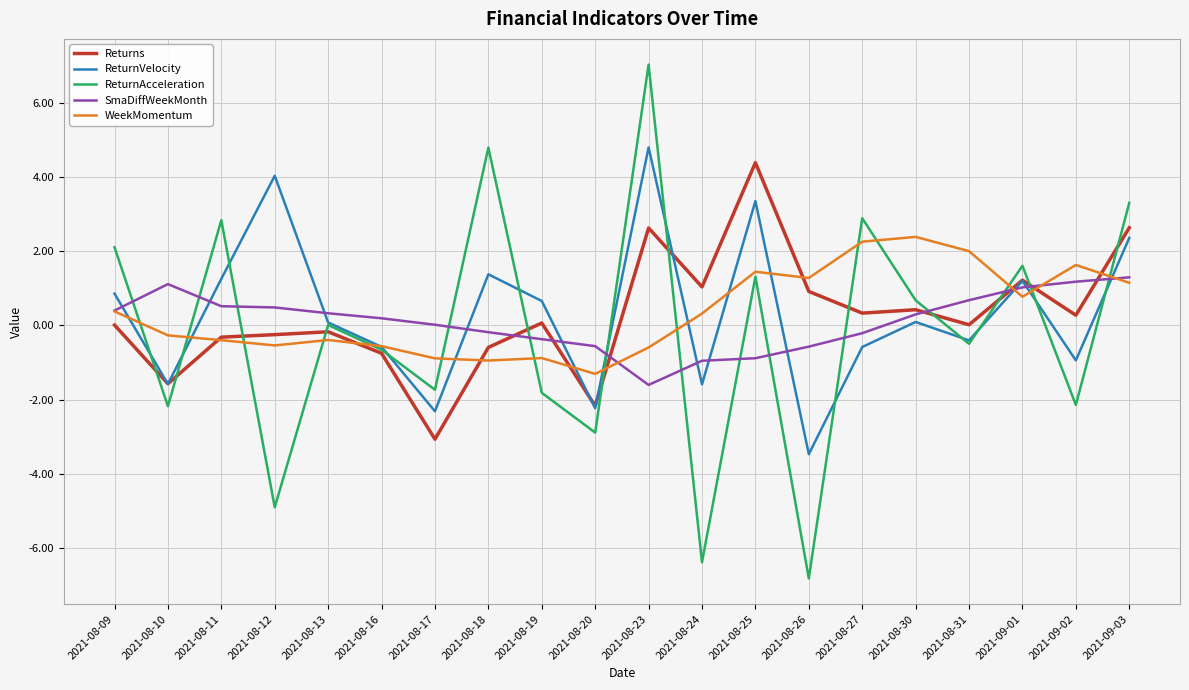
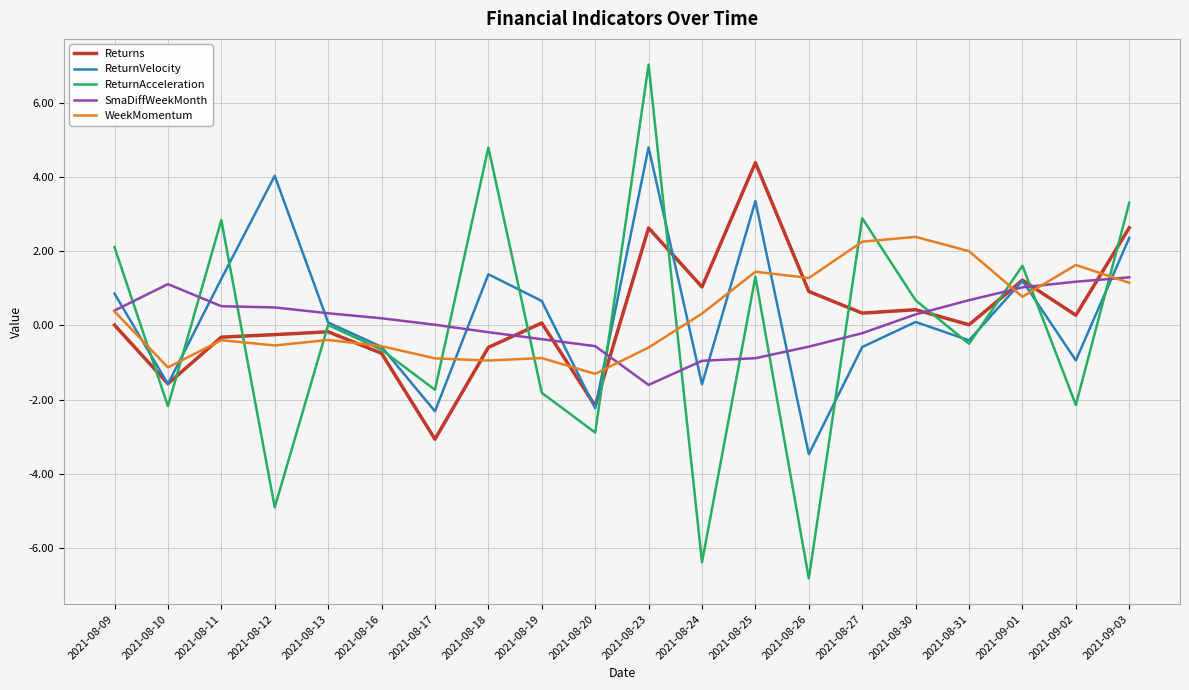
WeekMomentum, 2021-08-10: -0.3 -> -1.1
